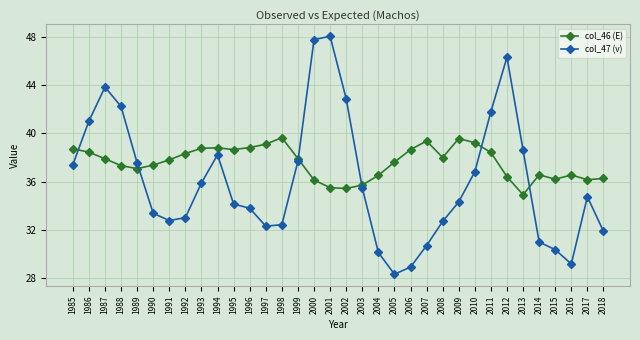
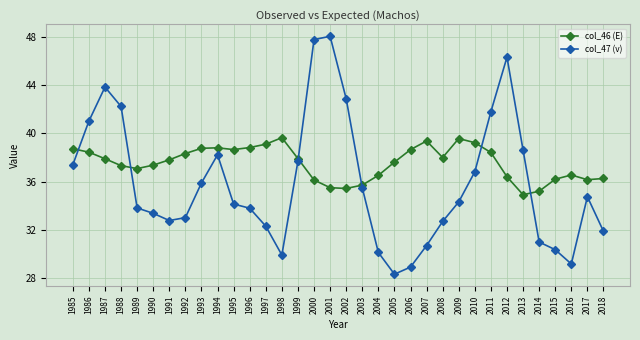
col_47 (v), 1989: 37.5 -> 33.8
col_47 (v), 1998: 32.4 -> 29.9
col_46 (E), 2014: 36.6 -> 35.2
